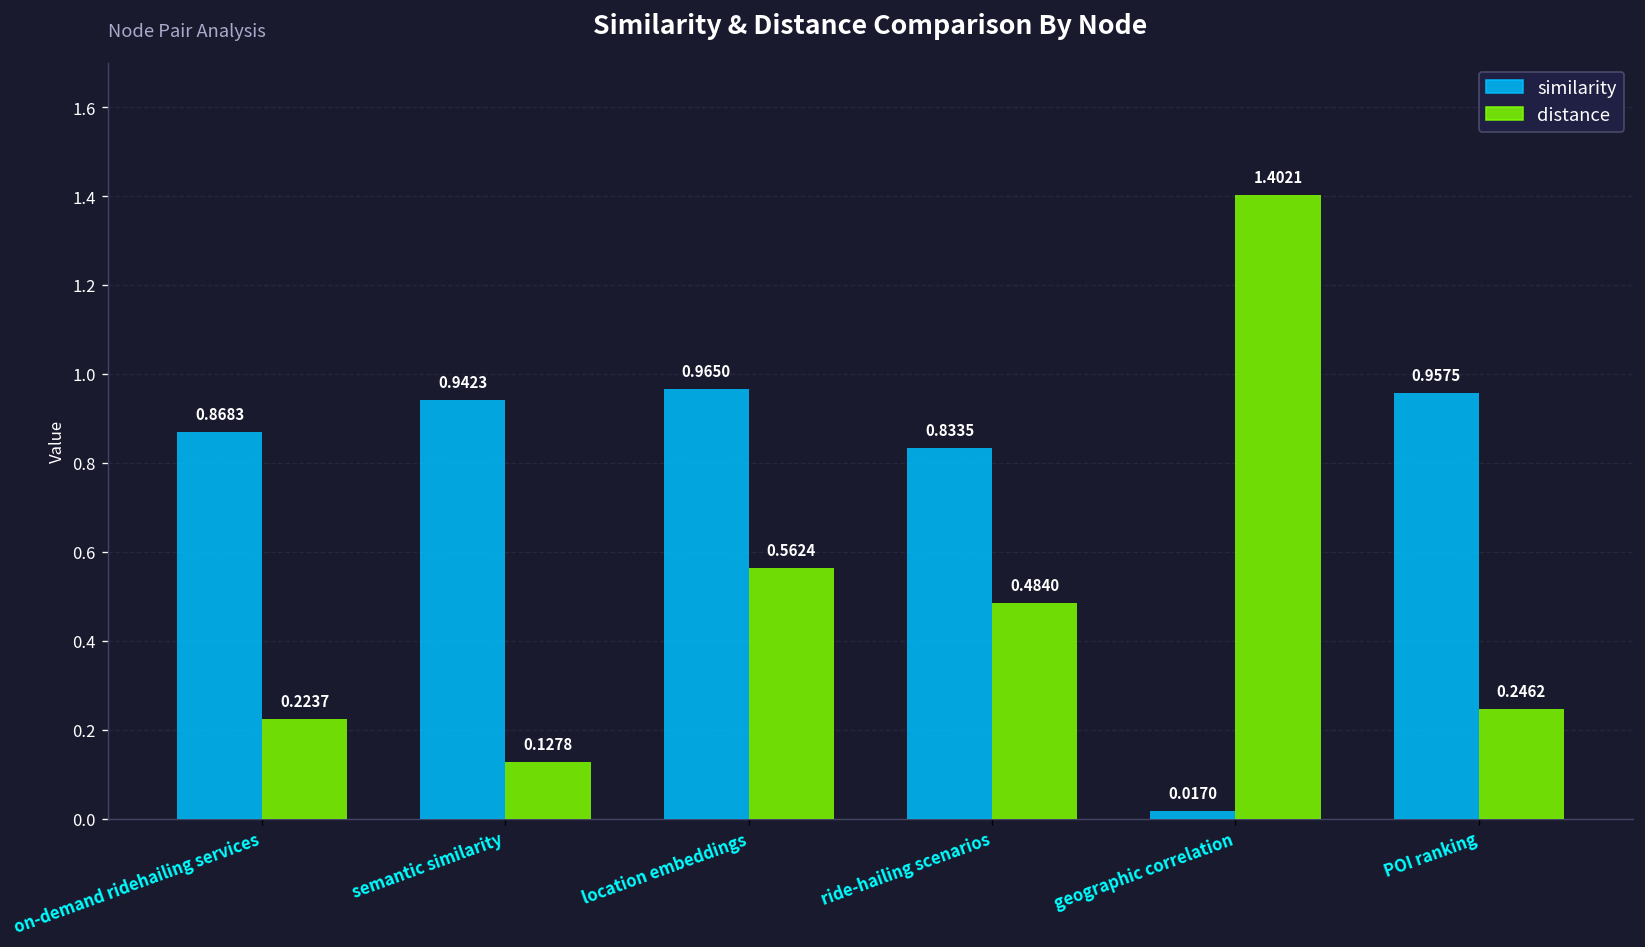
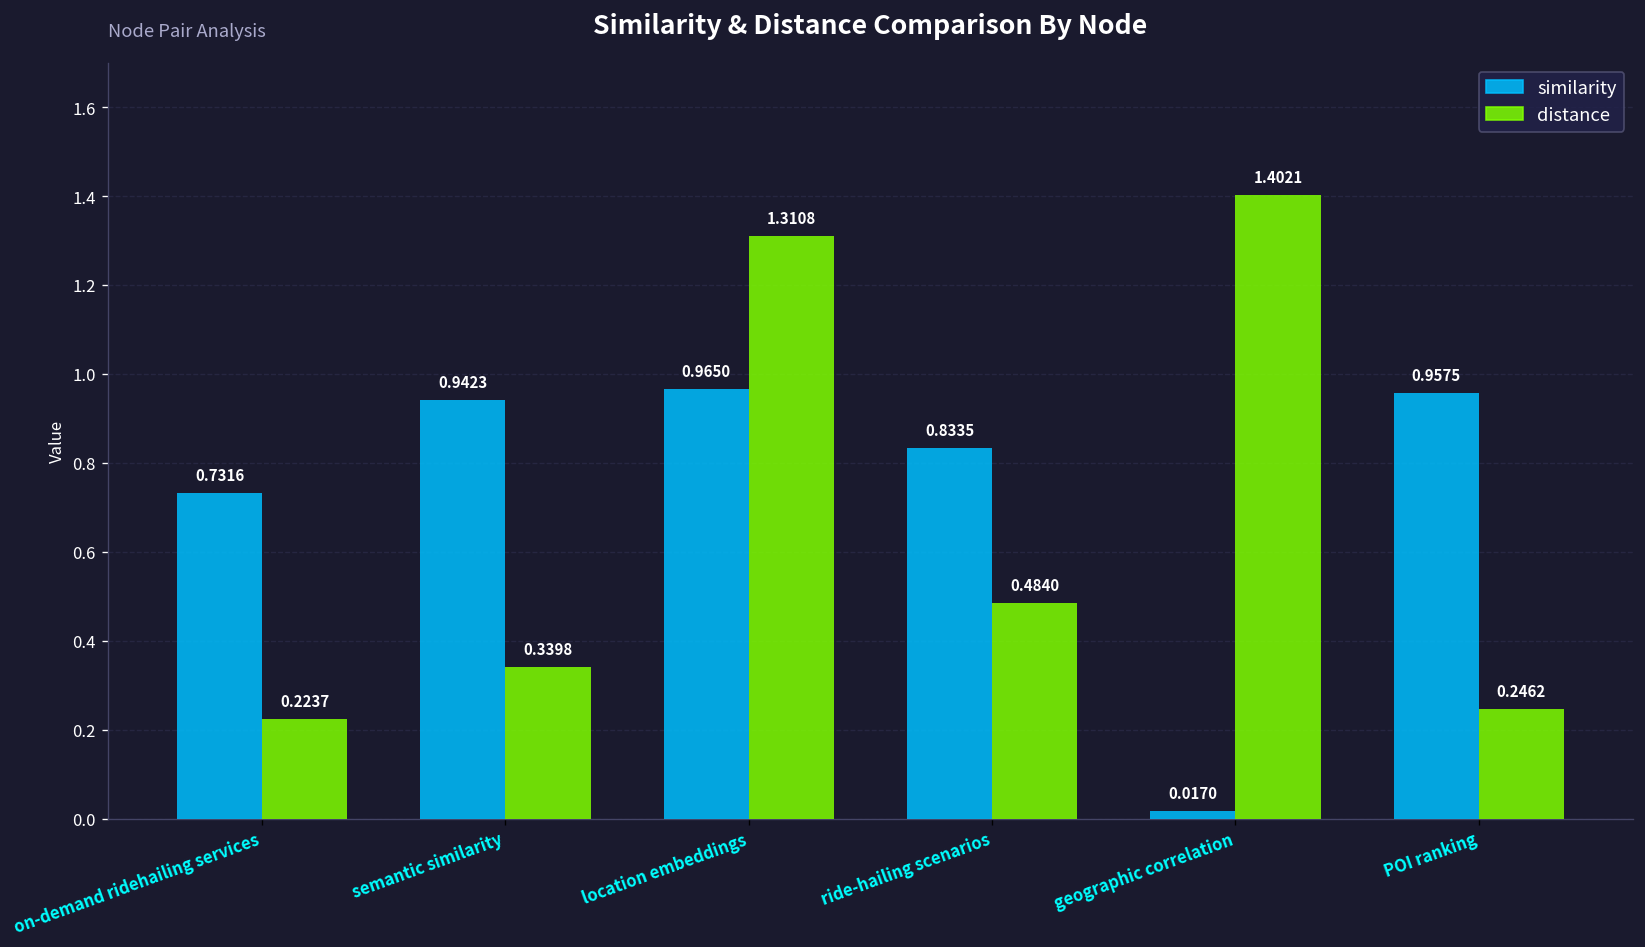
similarity, on-demand ridehailing services: 0.8683 -> 0.7316
distance, semantic similarity: 0.1278 -> 0.3398
distance, location embeddings: 0.5624 -> 1.3108
